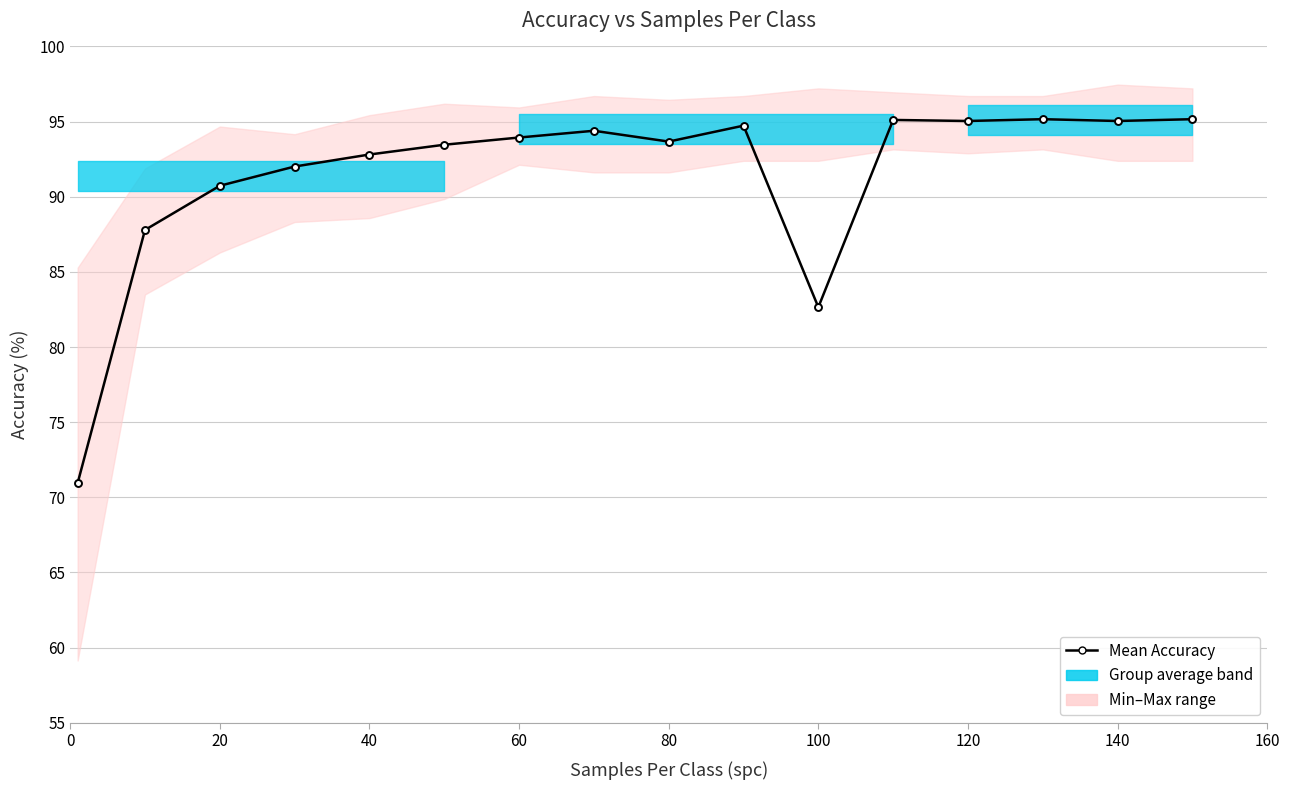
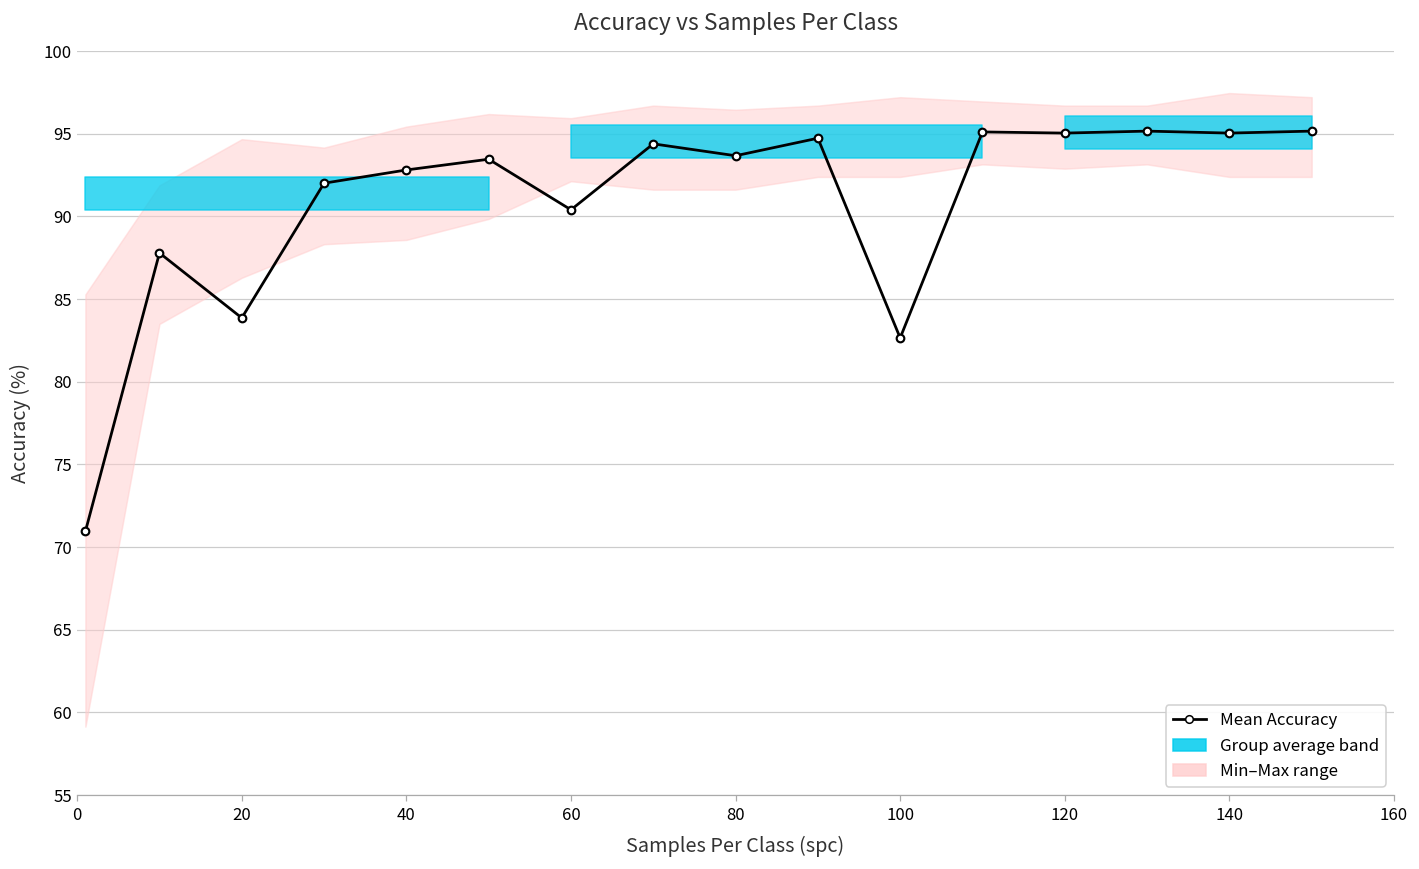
Mean Accuracy, 20: 90.7 -> 83.9
Mean Accuracy, 60: 93.9 -> 90.4
